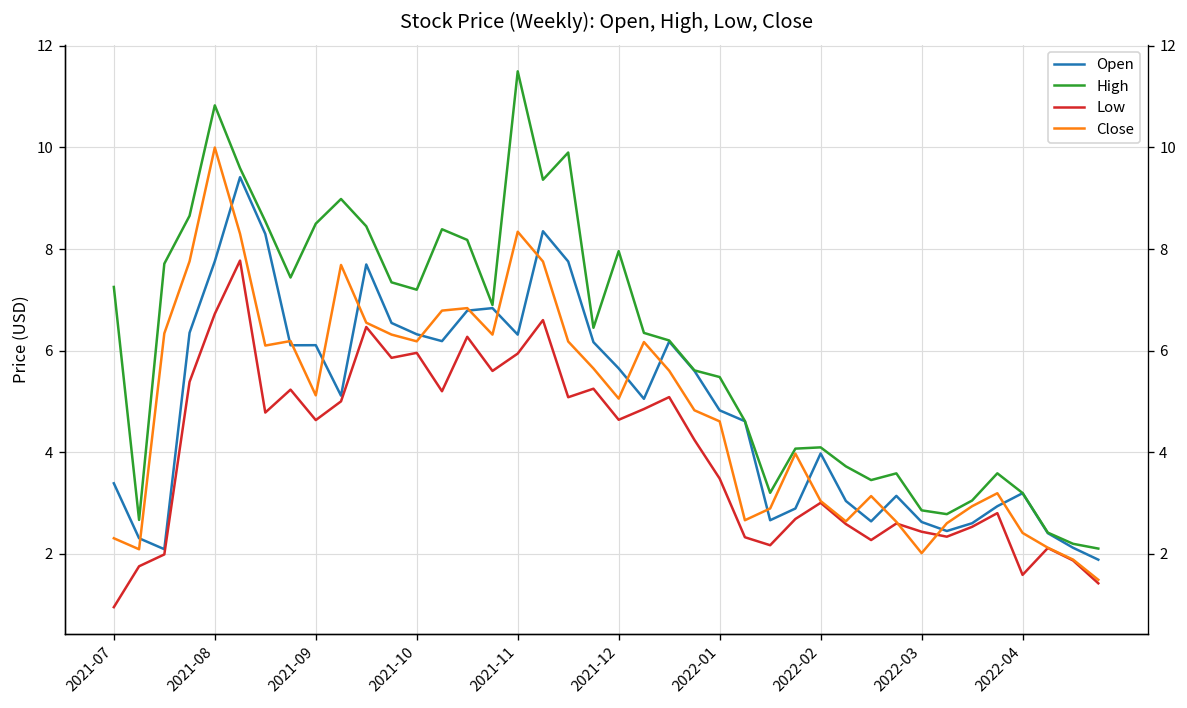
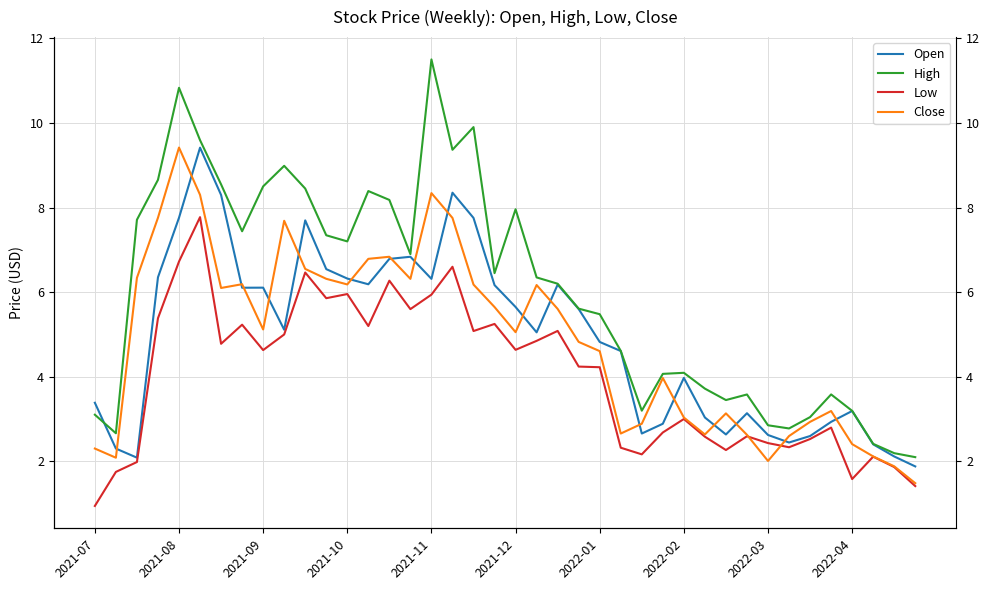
High, 2021-07: 7.3 -> 3.1
Close, 2021-08: 10.0 -> 9.4
Low, 2022-01: 3.5 -> 4.2
